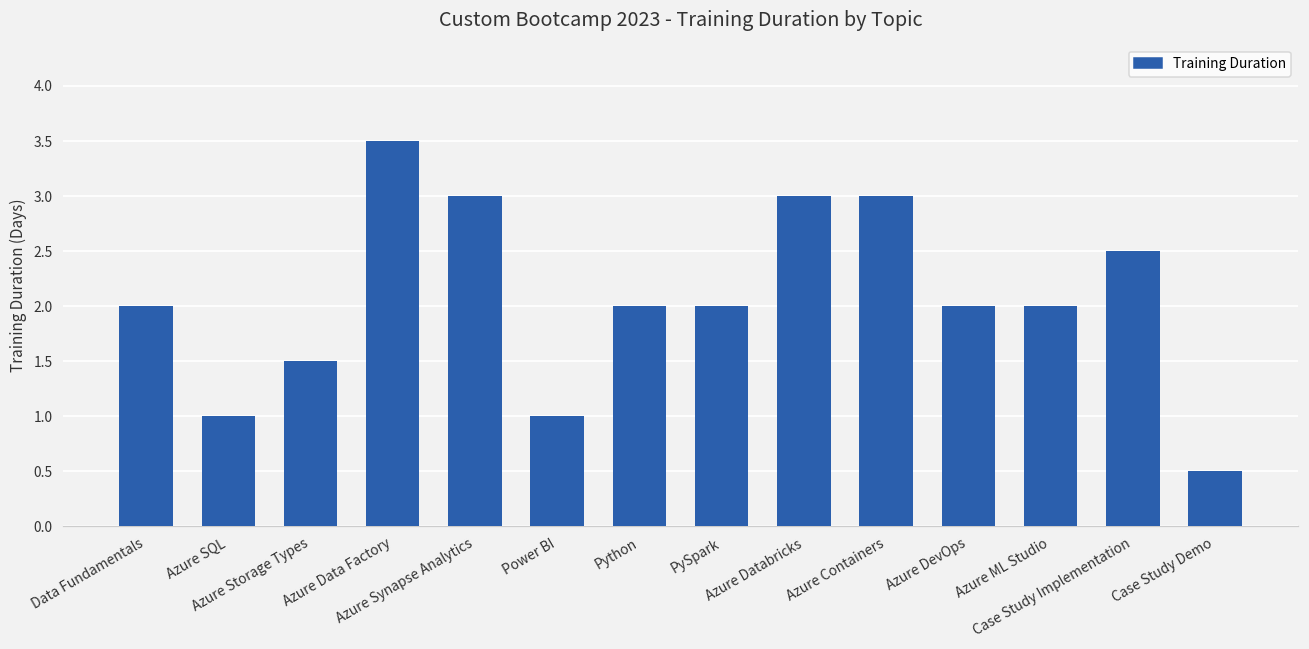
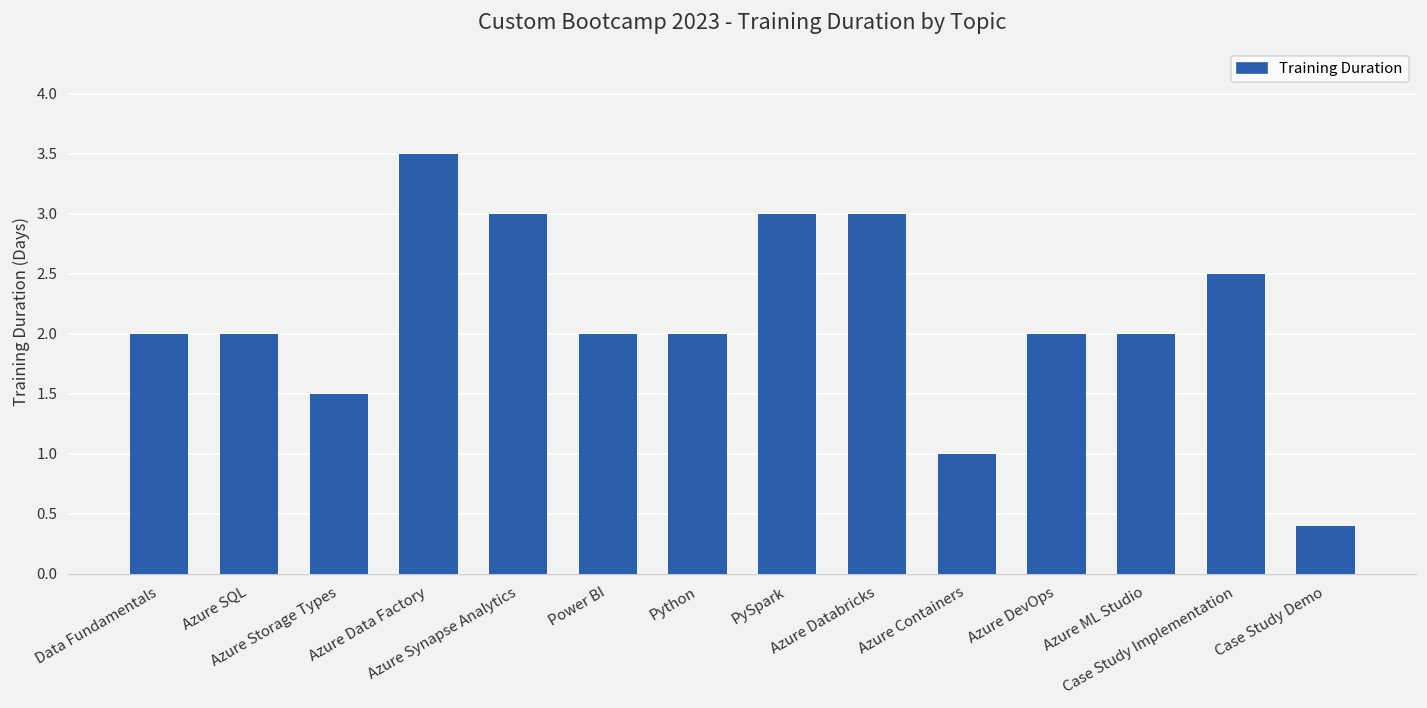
Azure SQL: 1 -> 2
Power BI: 1 -> 2
PySpark: 2 -> 3
Azure Containers: 3 -> 1
Case Study Demo: 0.5 -> 0.4
